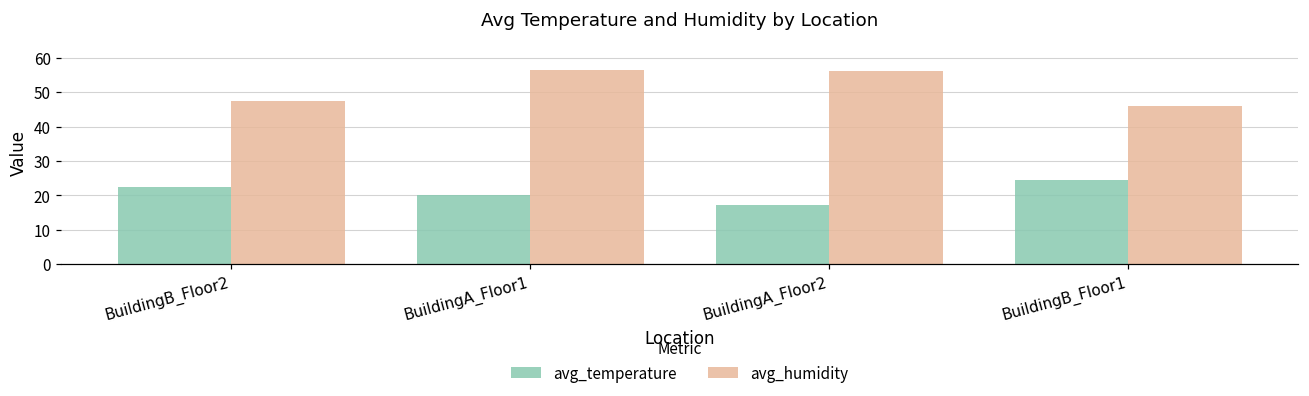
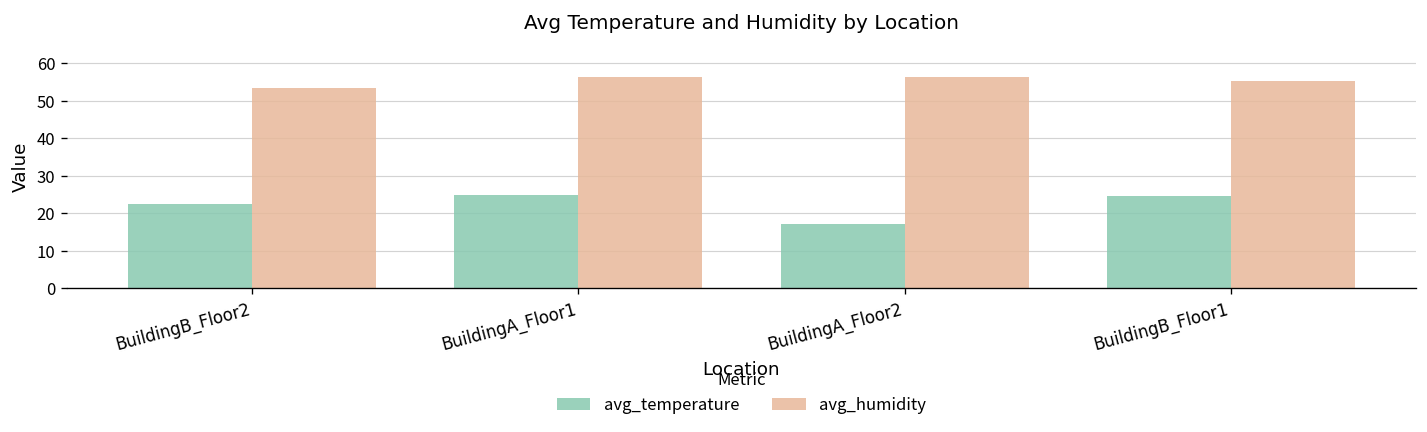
avg_humidity, BuildingB_Floor2: 48 -> 53
avg_temperature, BuildingA_Floor1: 20 -> 25
avg_humidity, BuildingB_Floor1: 46 -> 55
